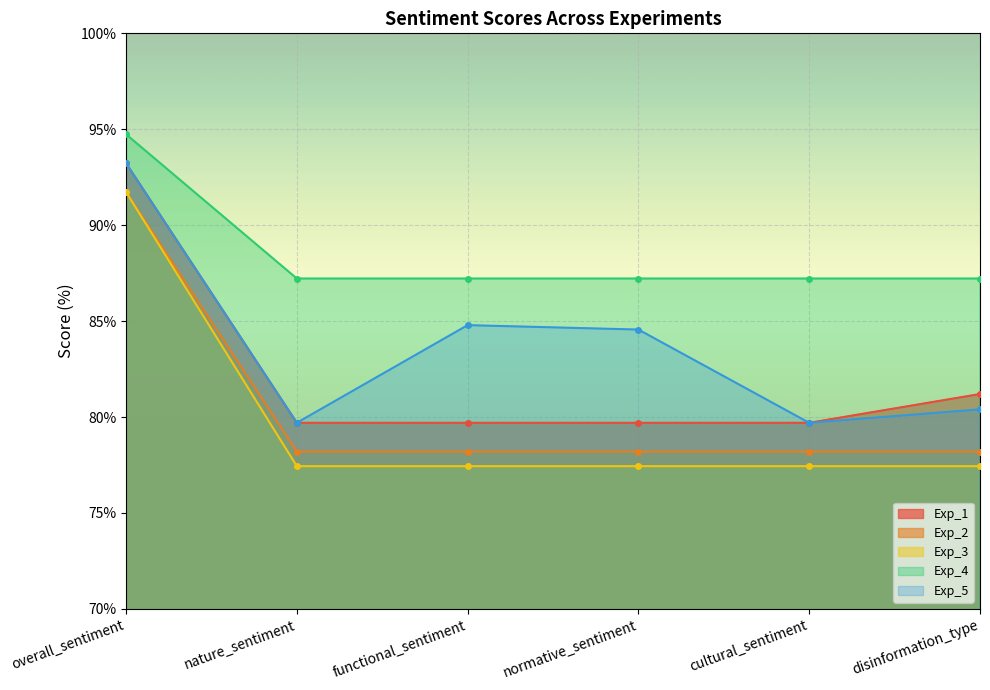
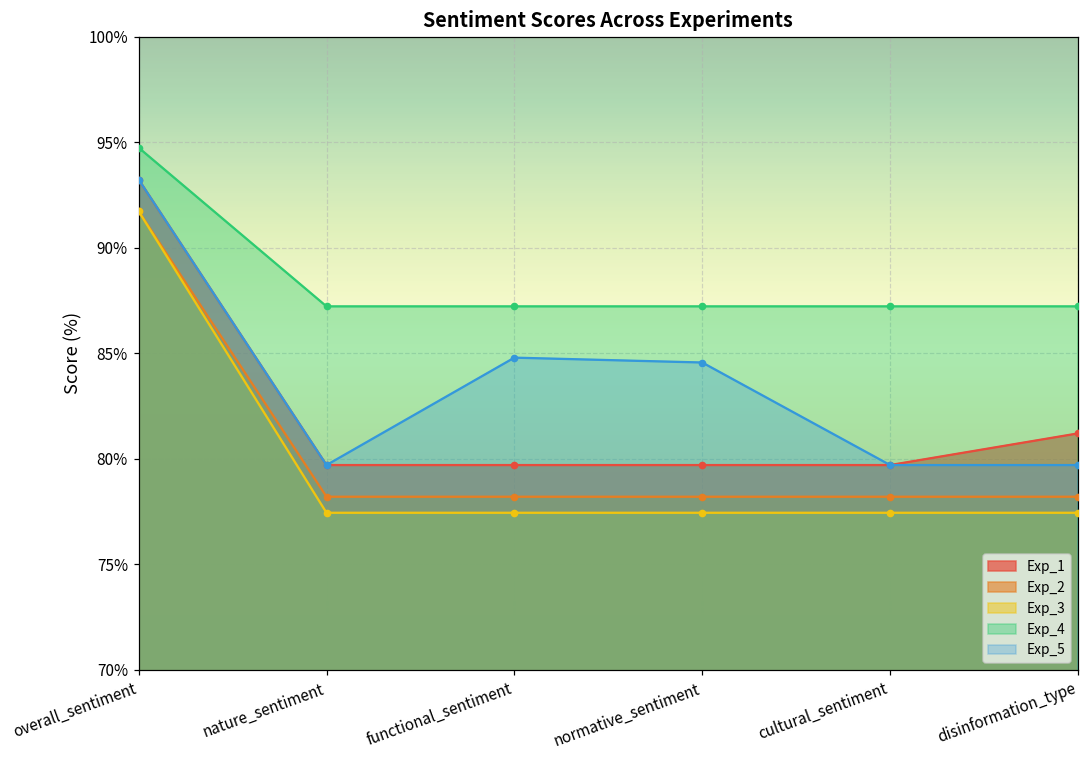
Exp_5, disinformation_type: 80.4% -> 79.7%
